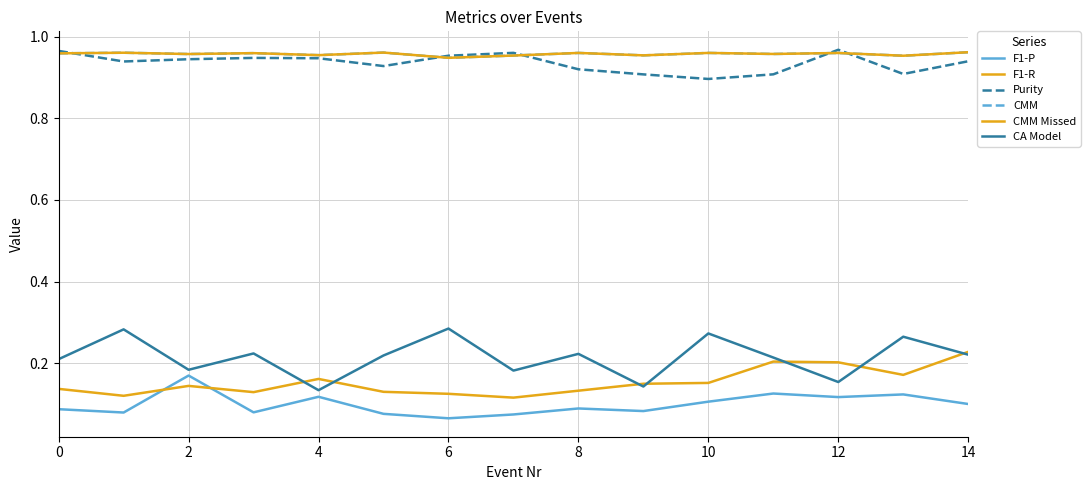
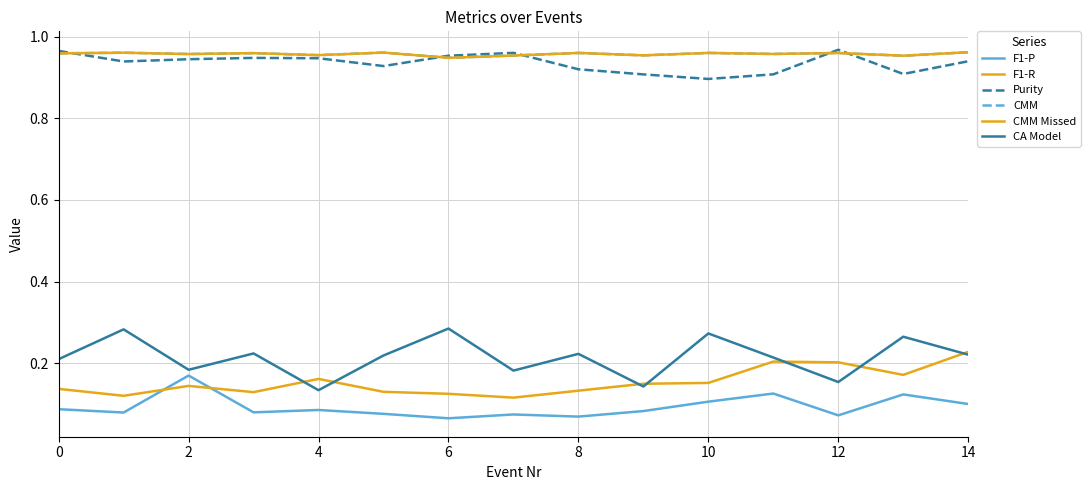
F1-P, 4: 0.12 -> 0.09
F1-P, 8: 0.09 -> 0.07
F1-P, 12: 0.12 -> 0.07
